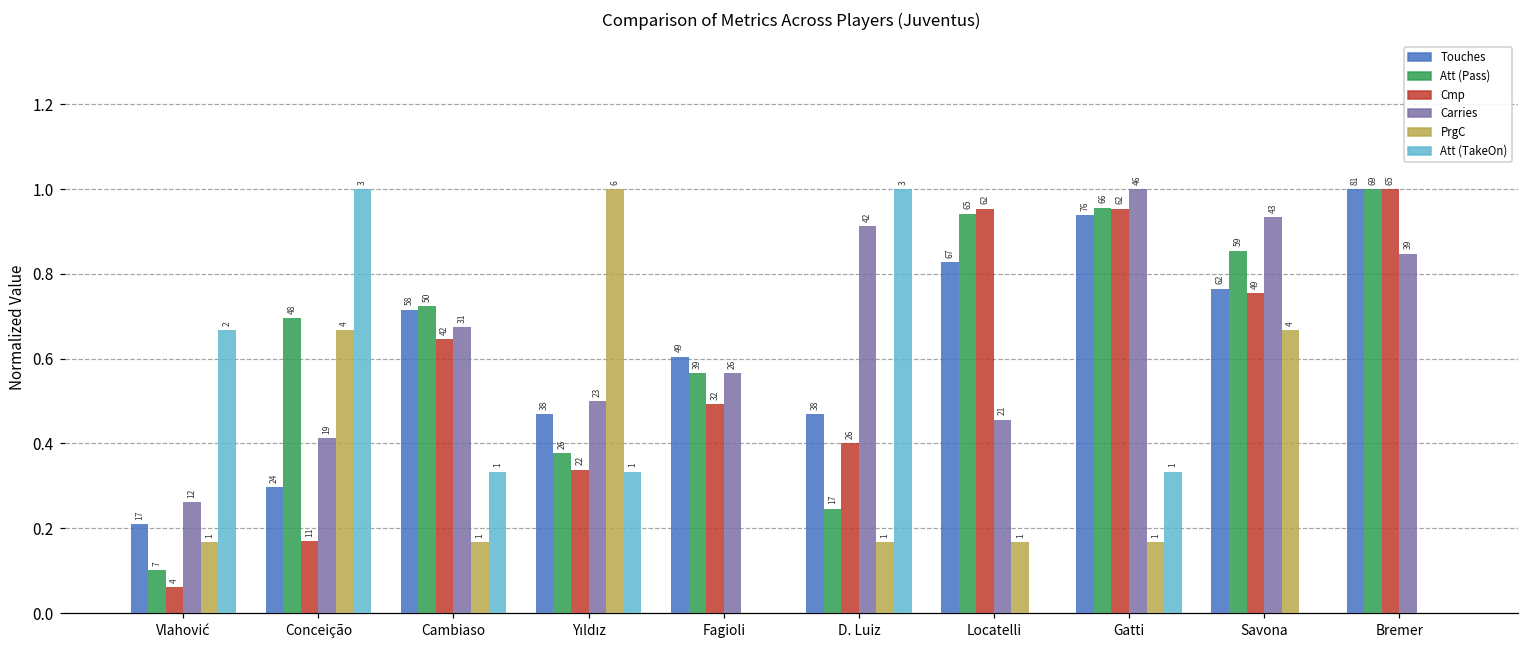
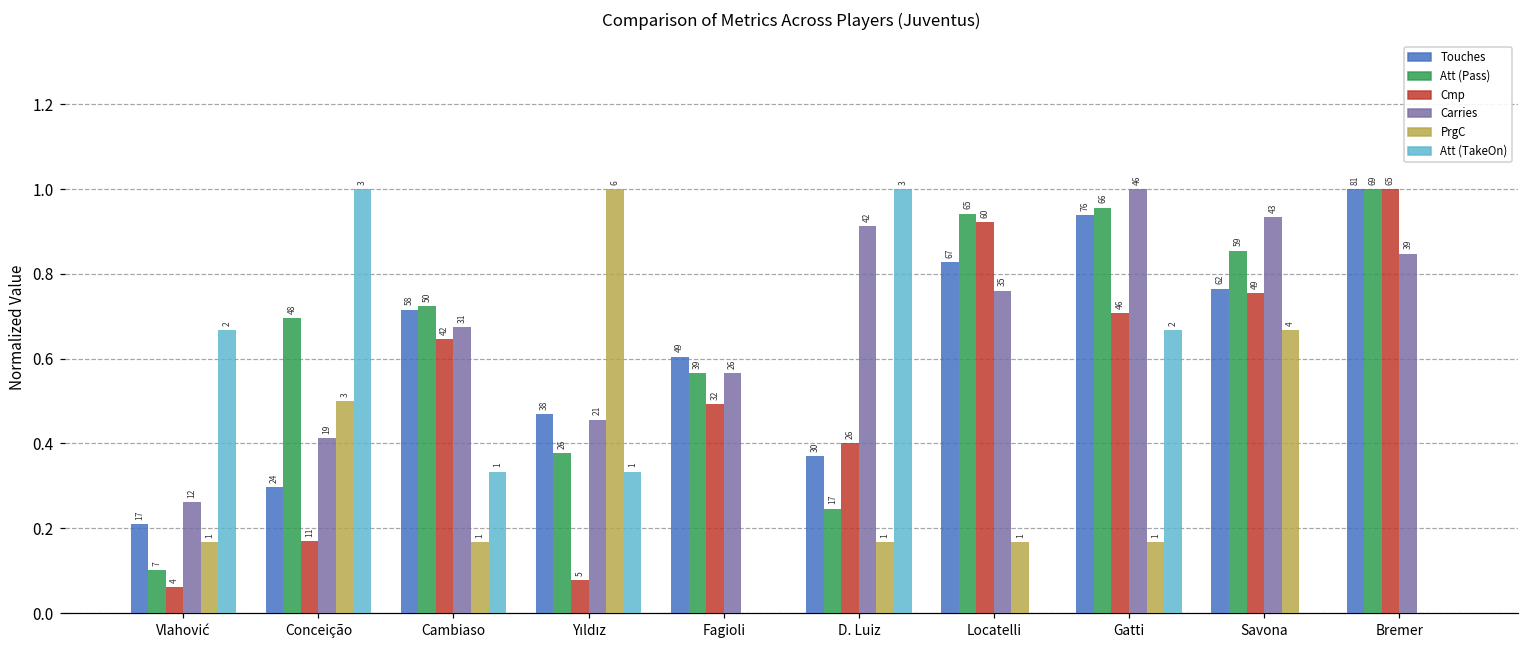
PrgC, Conceição: 4 -> 3
Cmp, Yıldız: 22 -> 5
Carries, Yıldız: 23 -> 21
Touches, D. Luiz: 38 -> 30
Cmp, Locatelli: 62 -> 60
Carries, Locatelli: 21 -> 35
Cmp, Gatti: 62 -> 46
Att (TakeOn), Gatti: 1 -> 2
